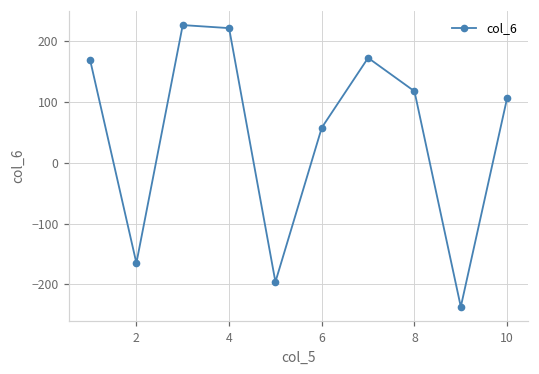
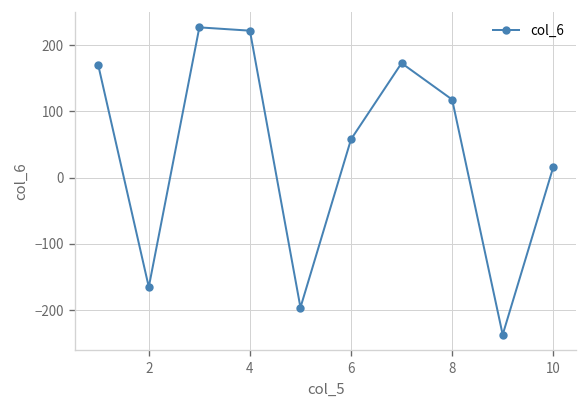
10: 110 -> 20
